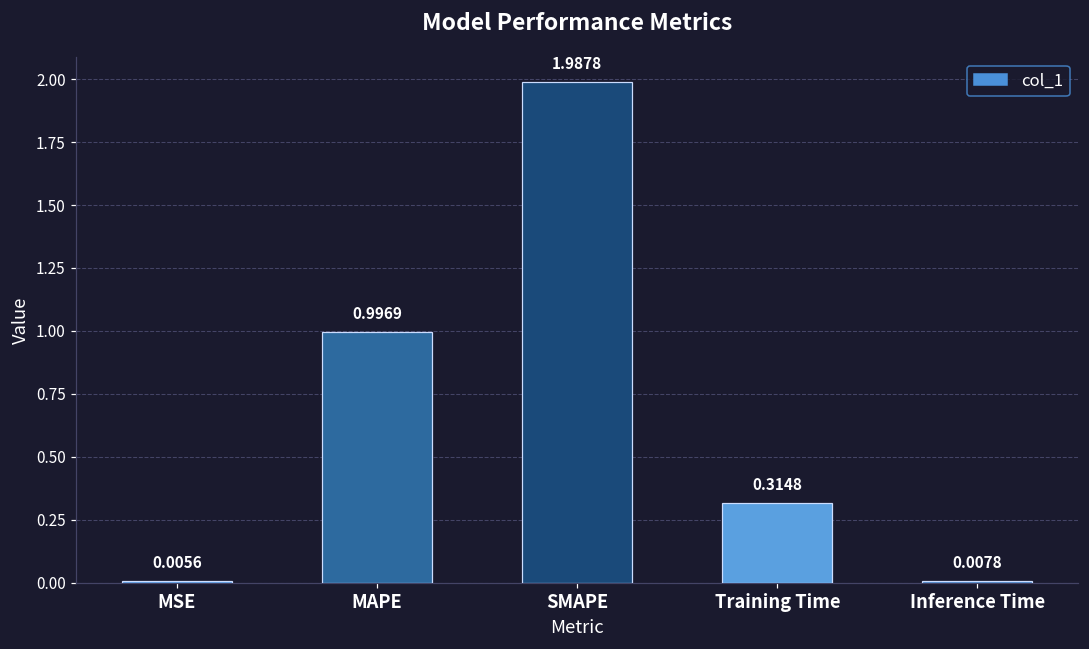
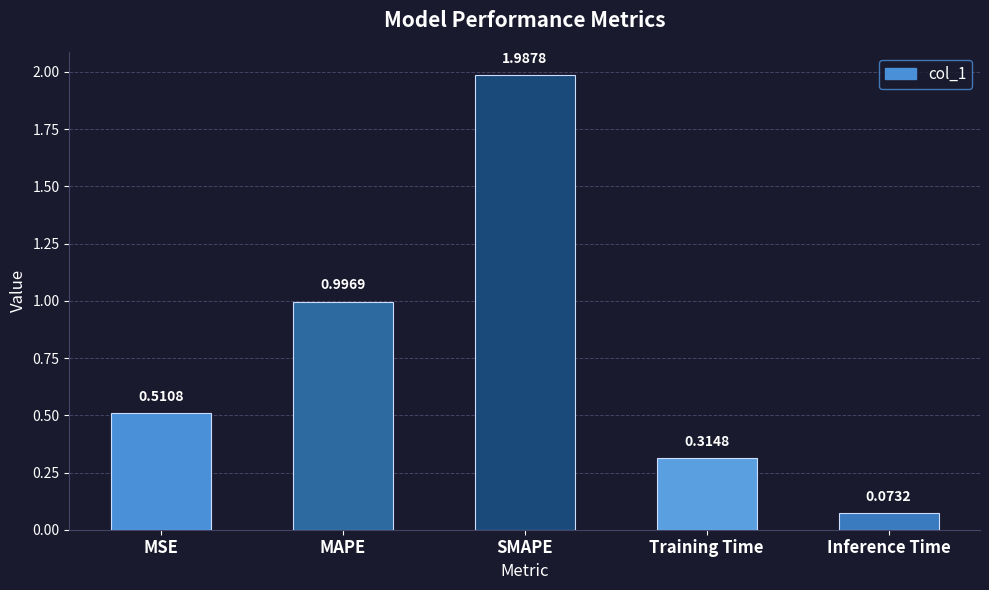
MSE: 0.0056 -> 0.5108
Inference Time: 0.0078 -> 0.0732
